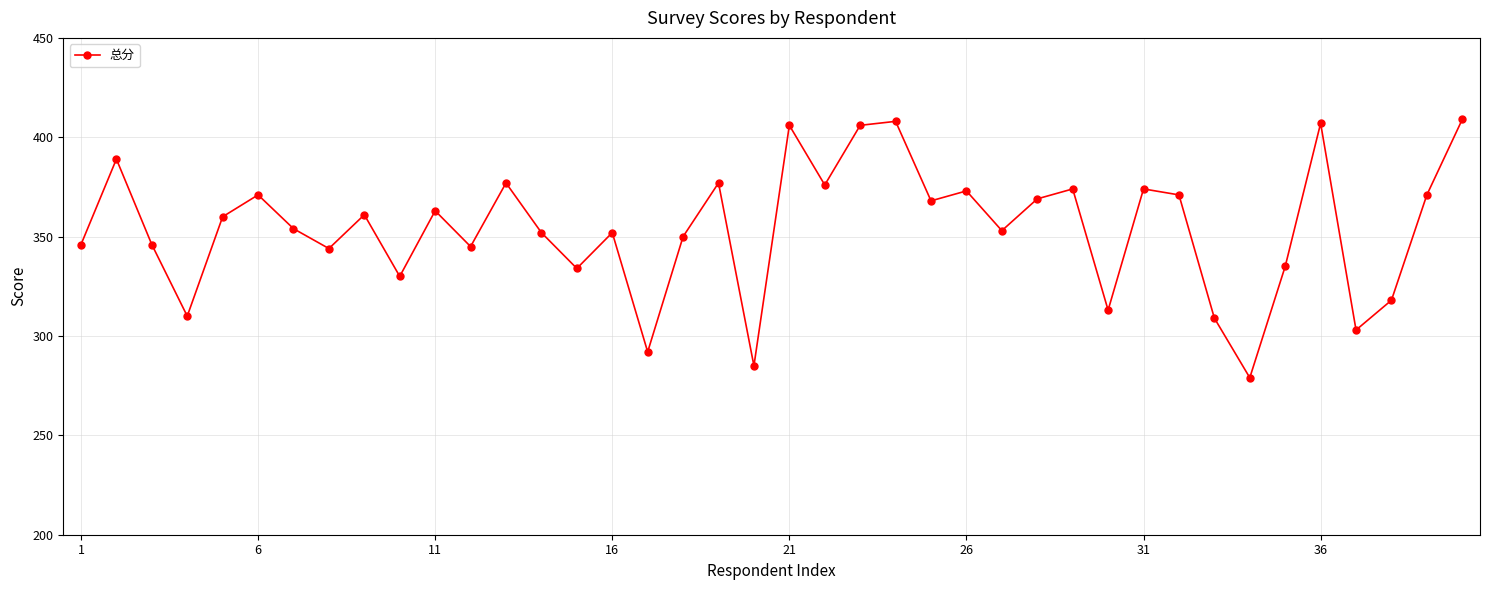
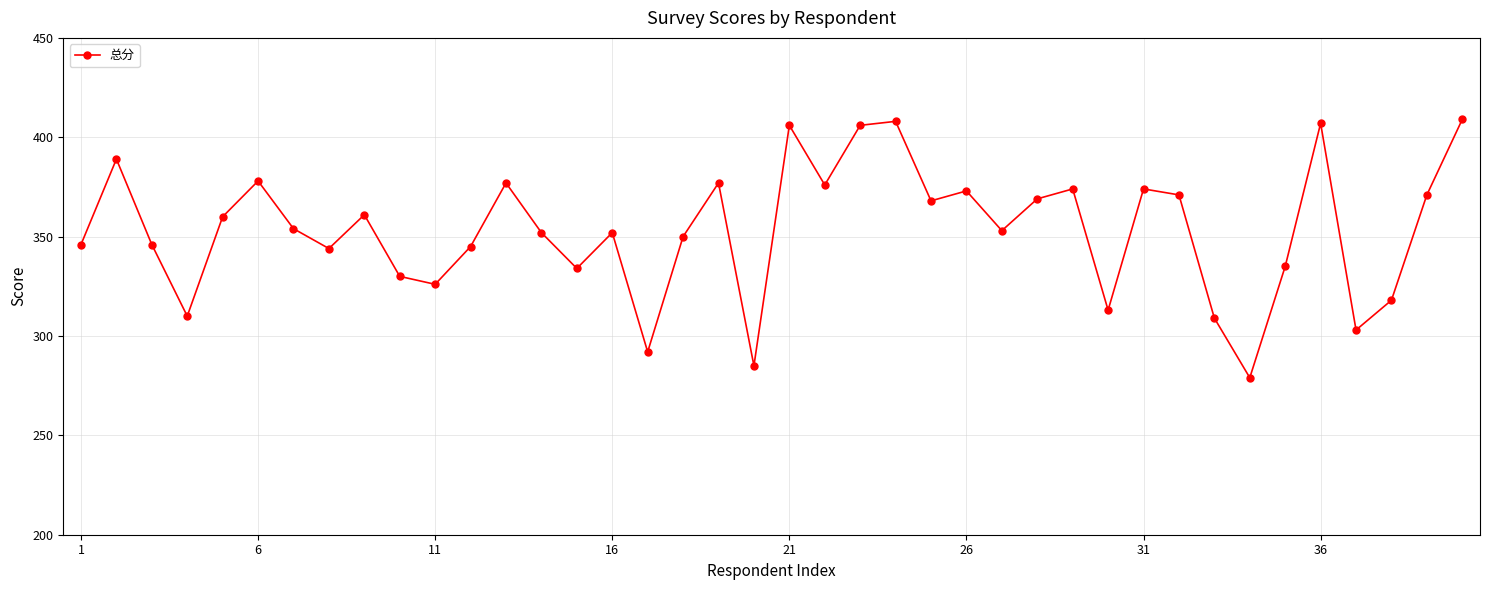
6: 371 -> 378
11: 363 -> 326
